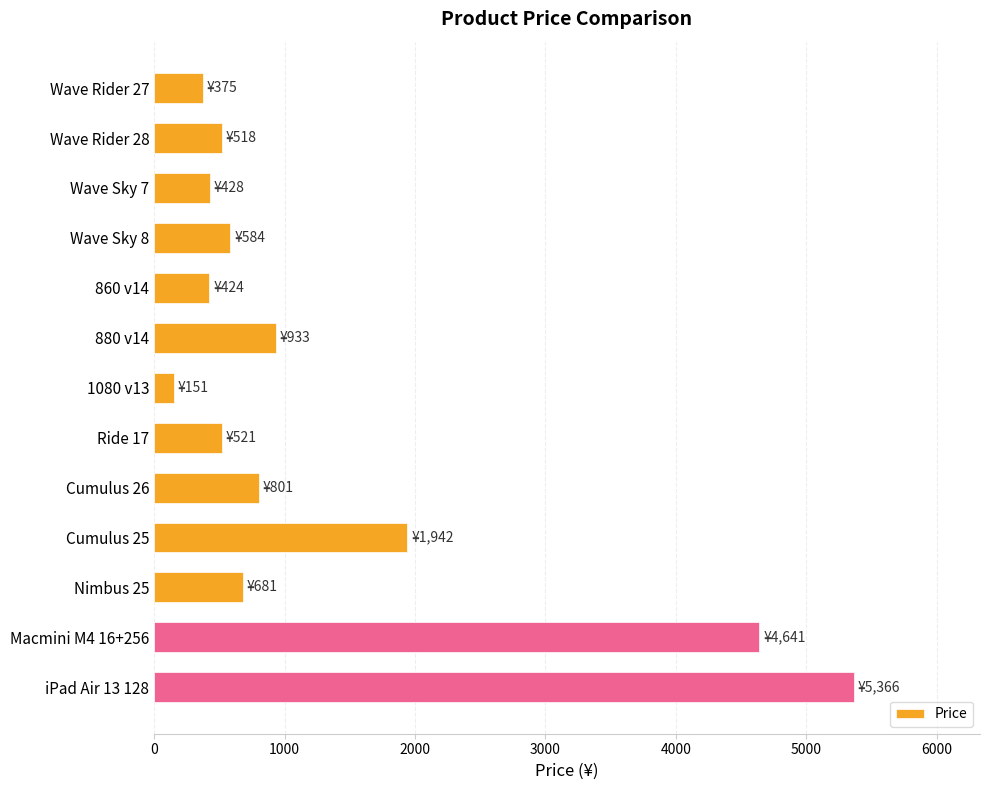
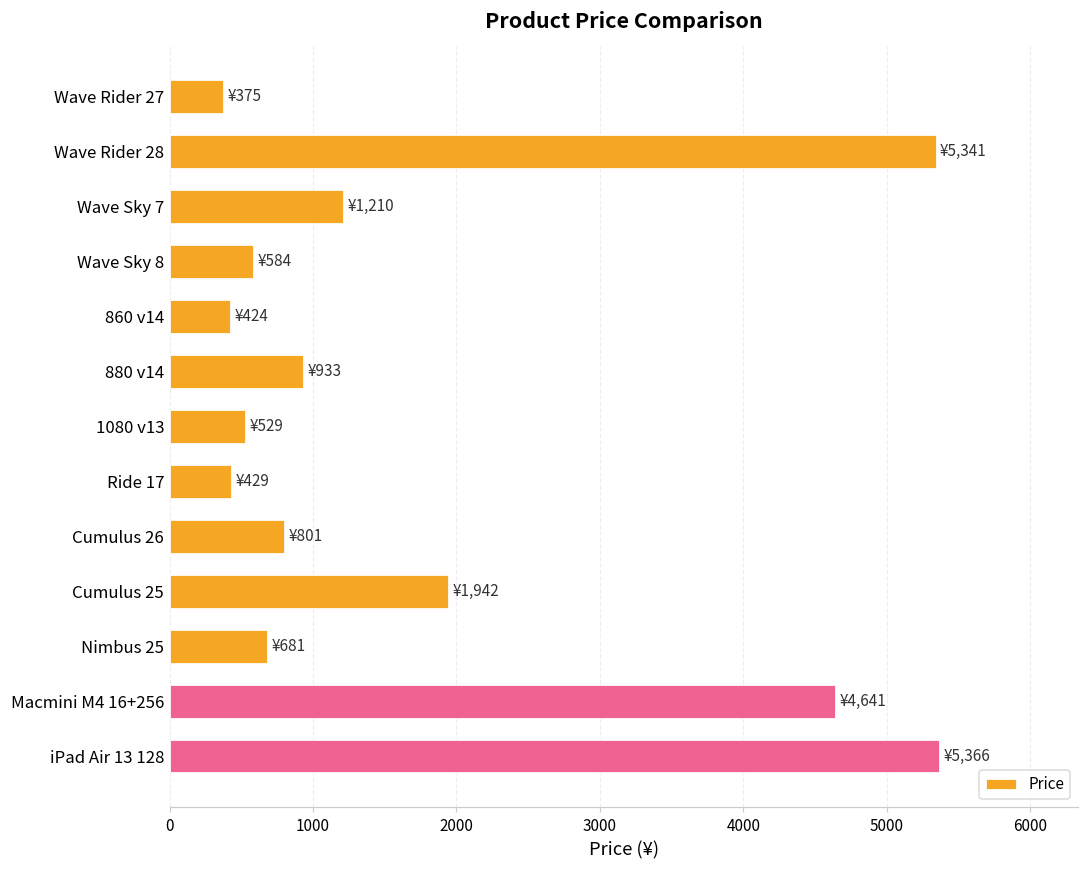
Wave Rider 28: ¥518 -> ¥5,341
Wave Sky 7: ¥428 -> ¥1,210
1080 v13: ¥151 -> ¥529
Ride 17: ¥521 -> ¥429
